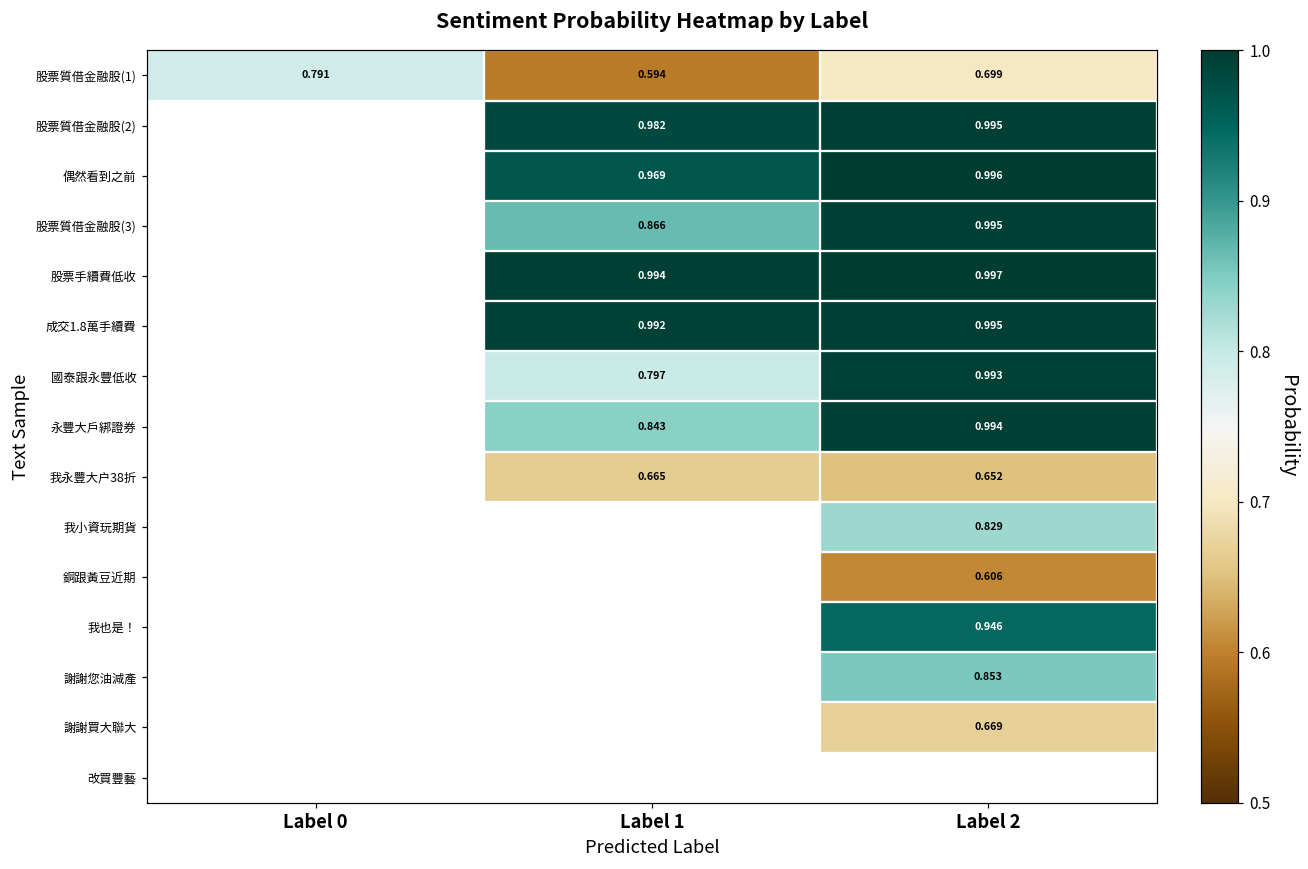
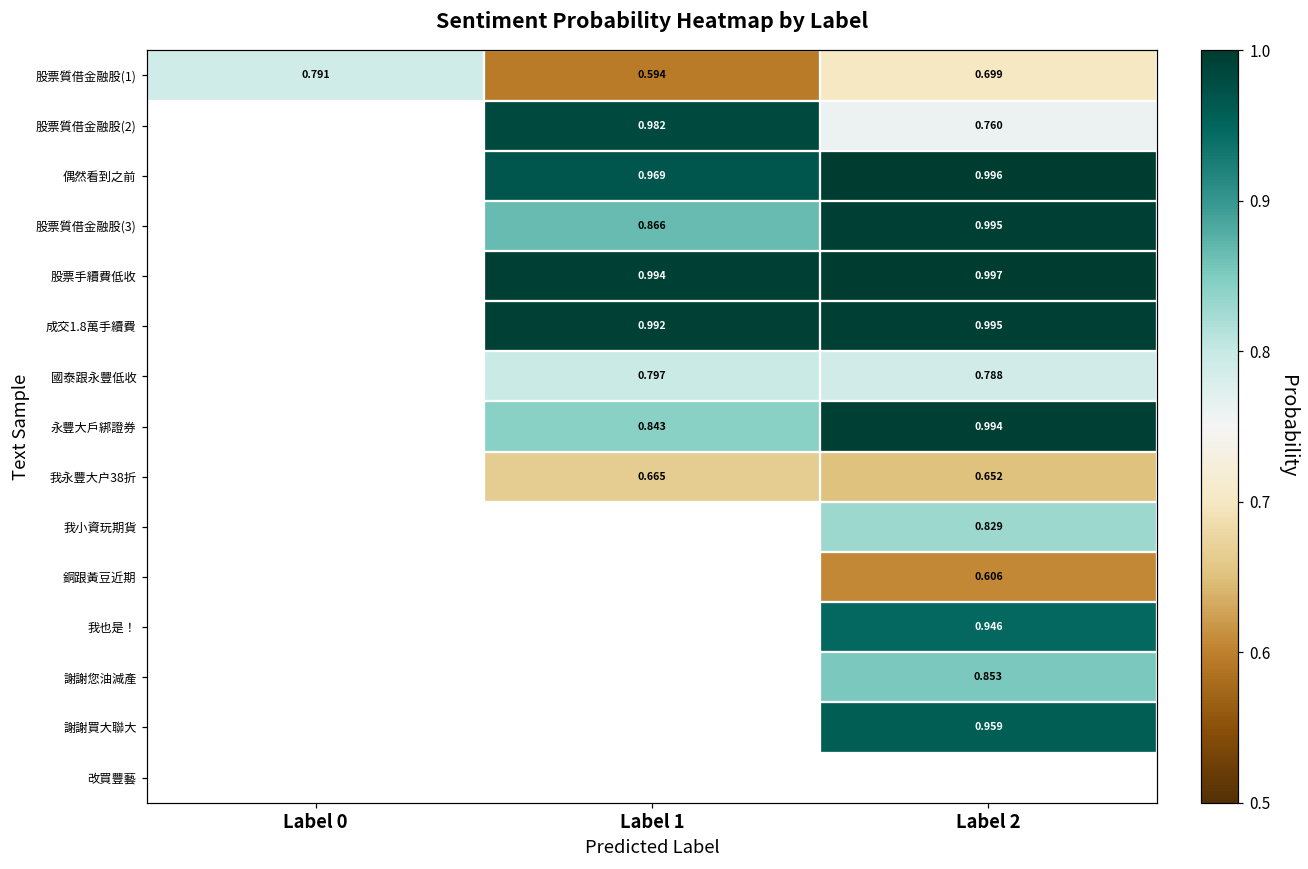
股票質借金融股(2), Label 2: 0.995 -> 0.760
國泰跟永豐低收, Label 2: 0.993 -> 0.788
謝謝買大聯大, Label 2: 0.669 -> 0.959
